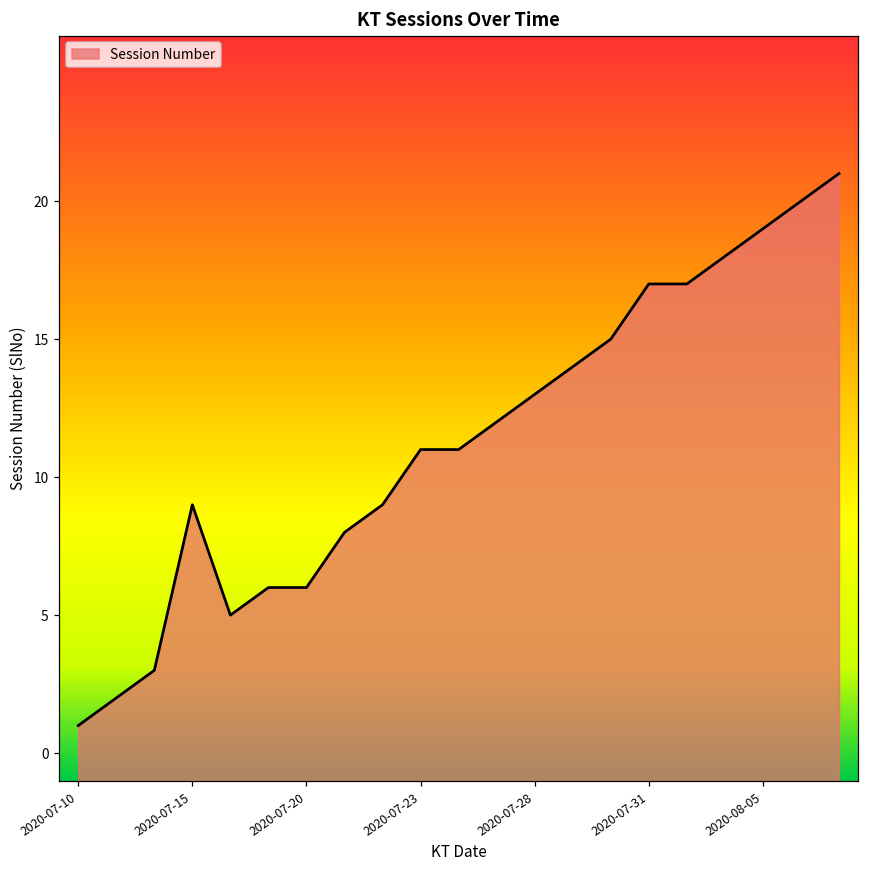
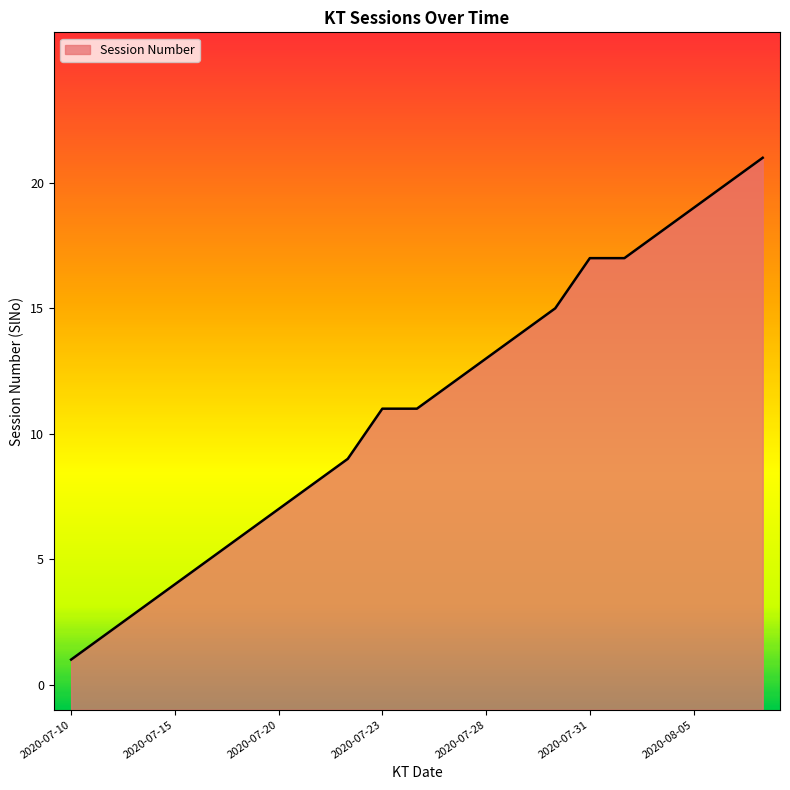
2020-07-15: 9 -> 4
2020-07-20: 6 -> 7
